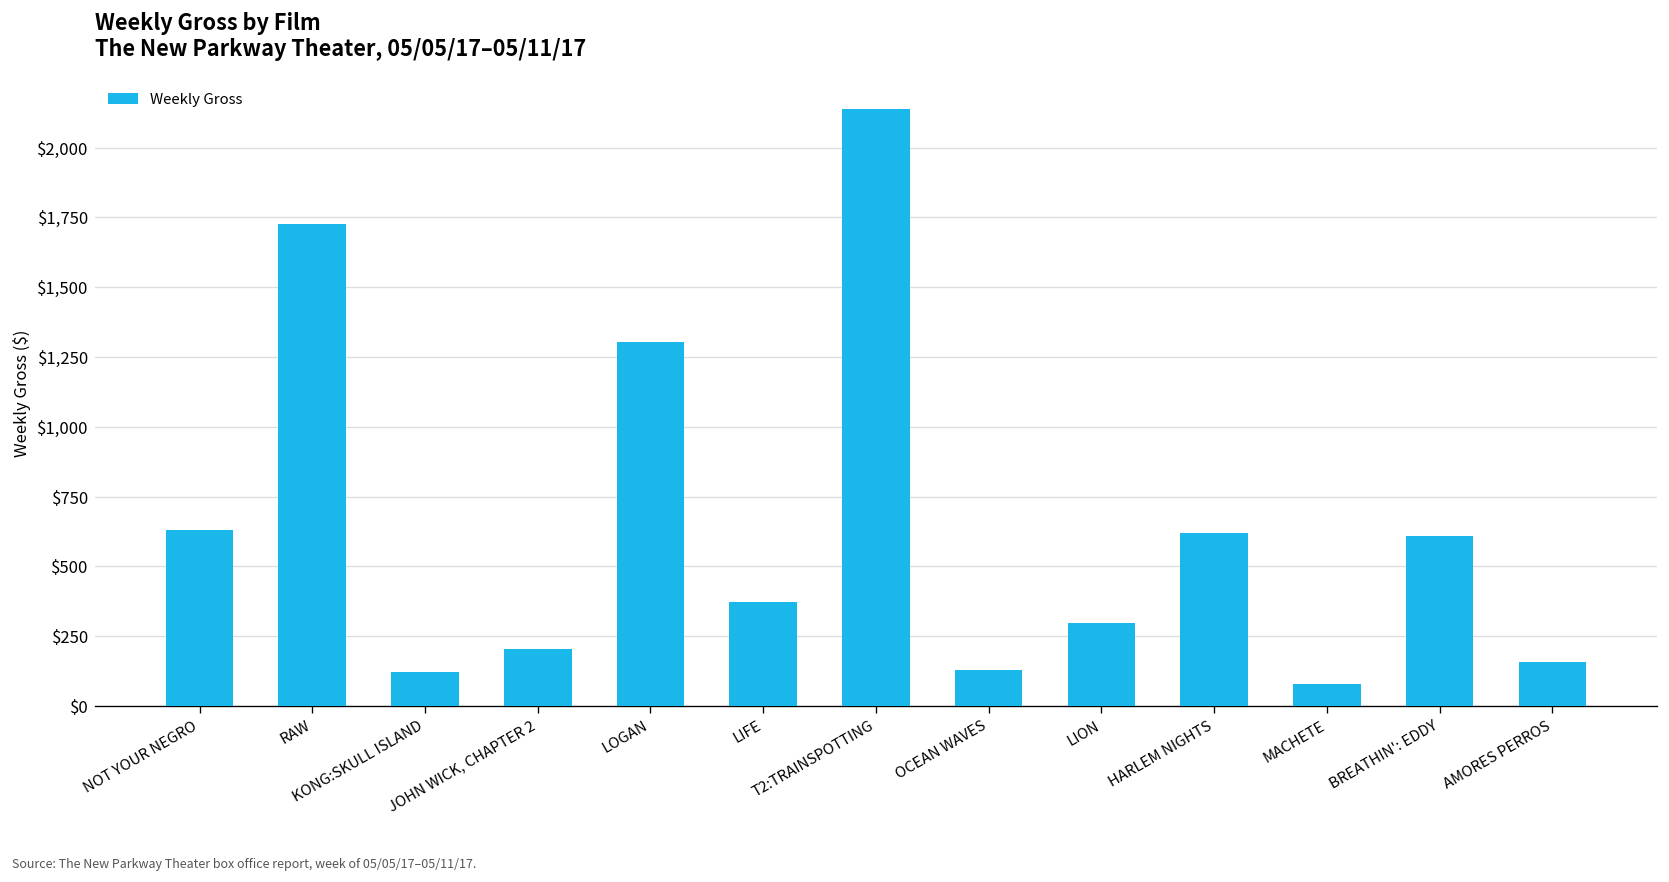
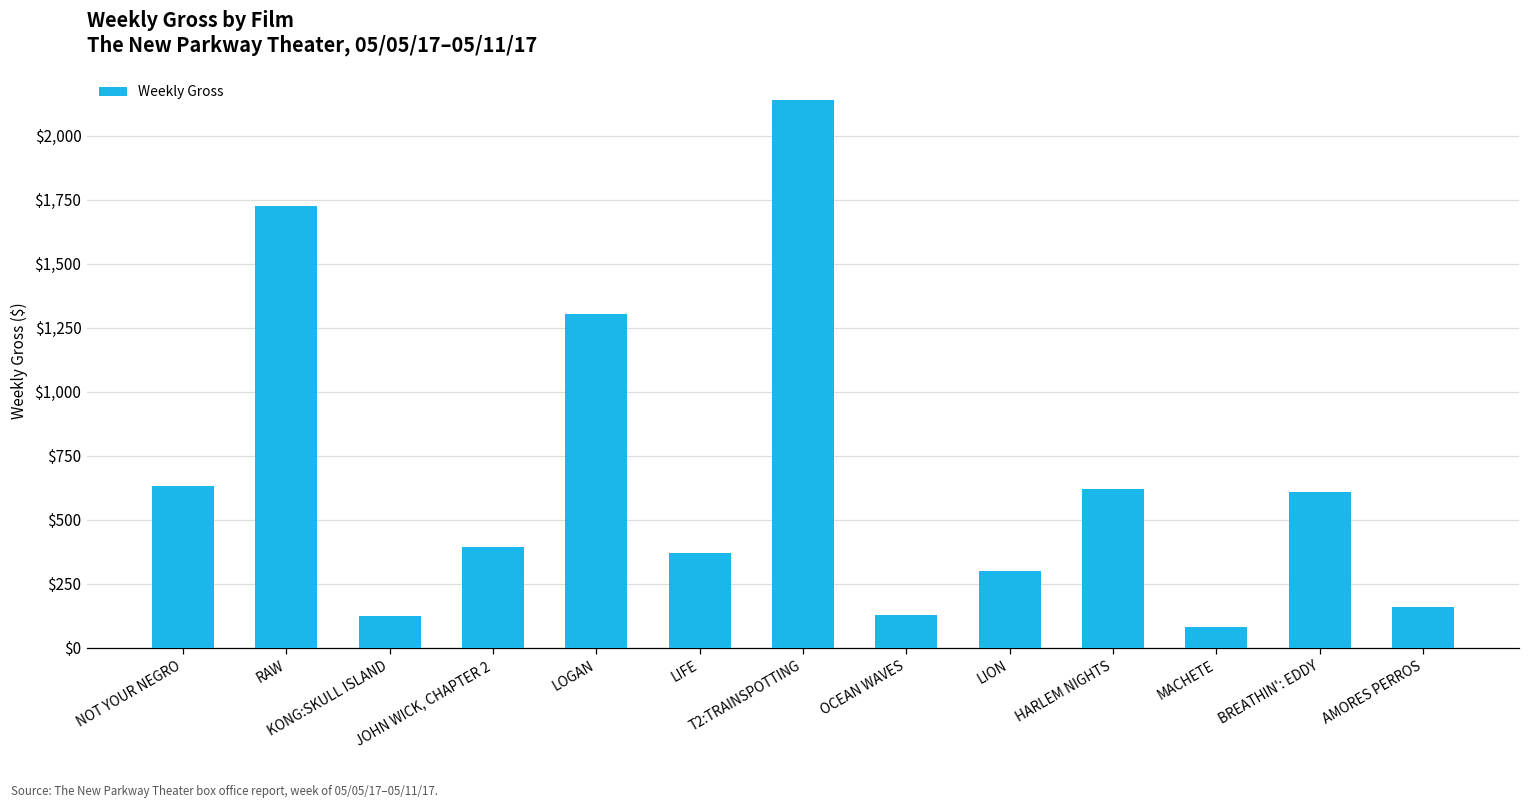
JOHN WICK, CHAPTER 2: $200 -> $400
